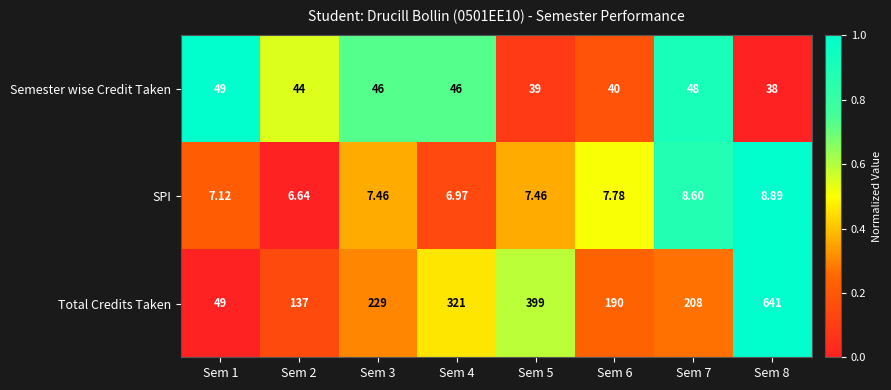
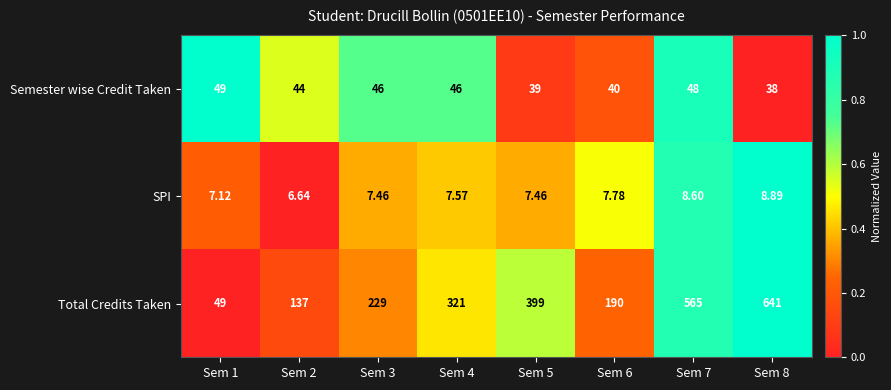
SPI, Sem 4: 6.97 -> 7.57
Total Credits Taken, Sem 7: 208 -> 565
